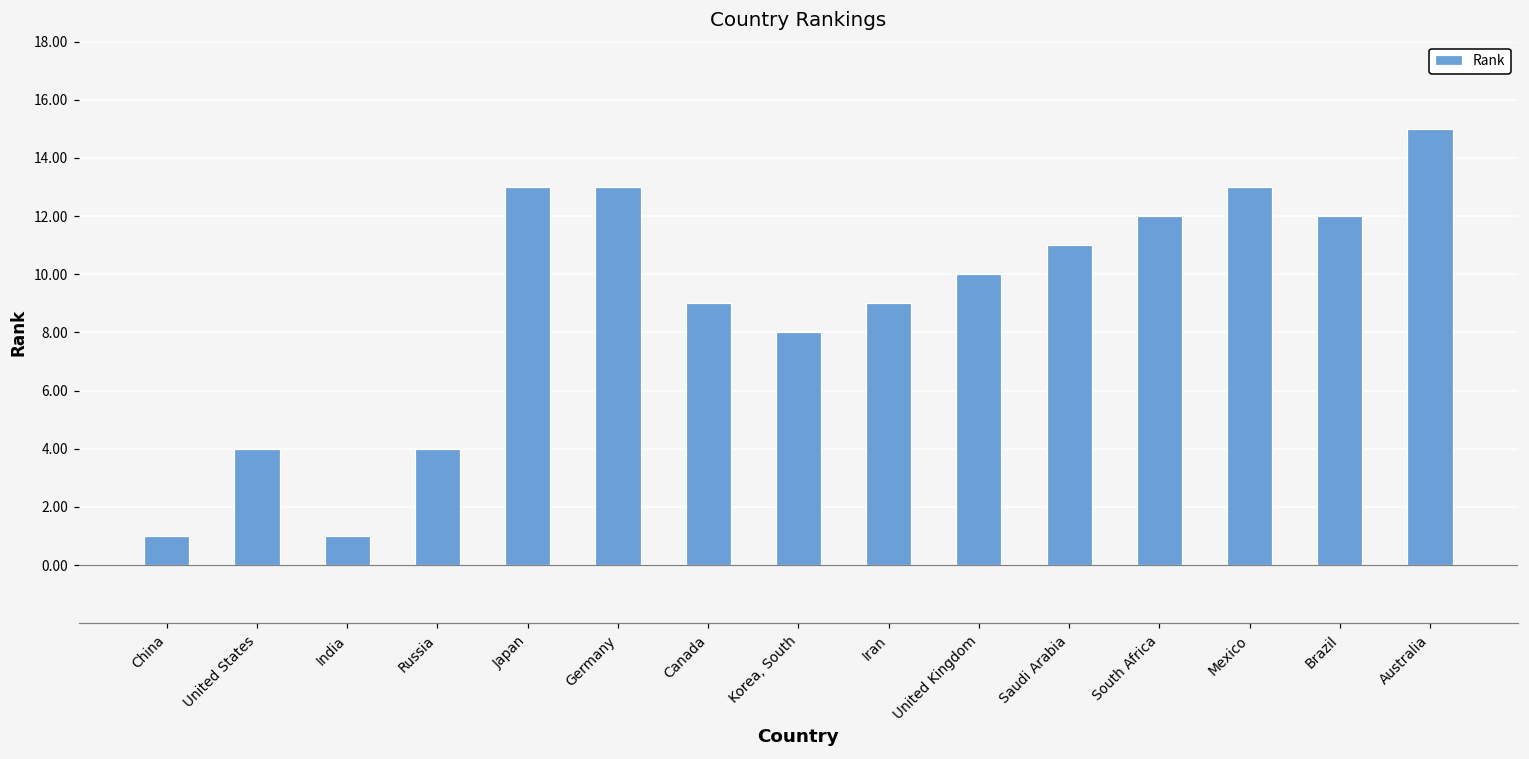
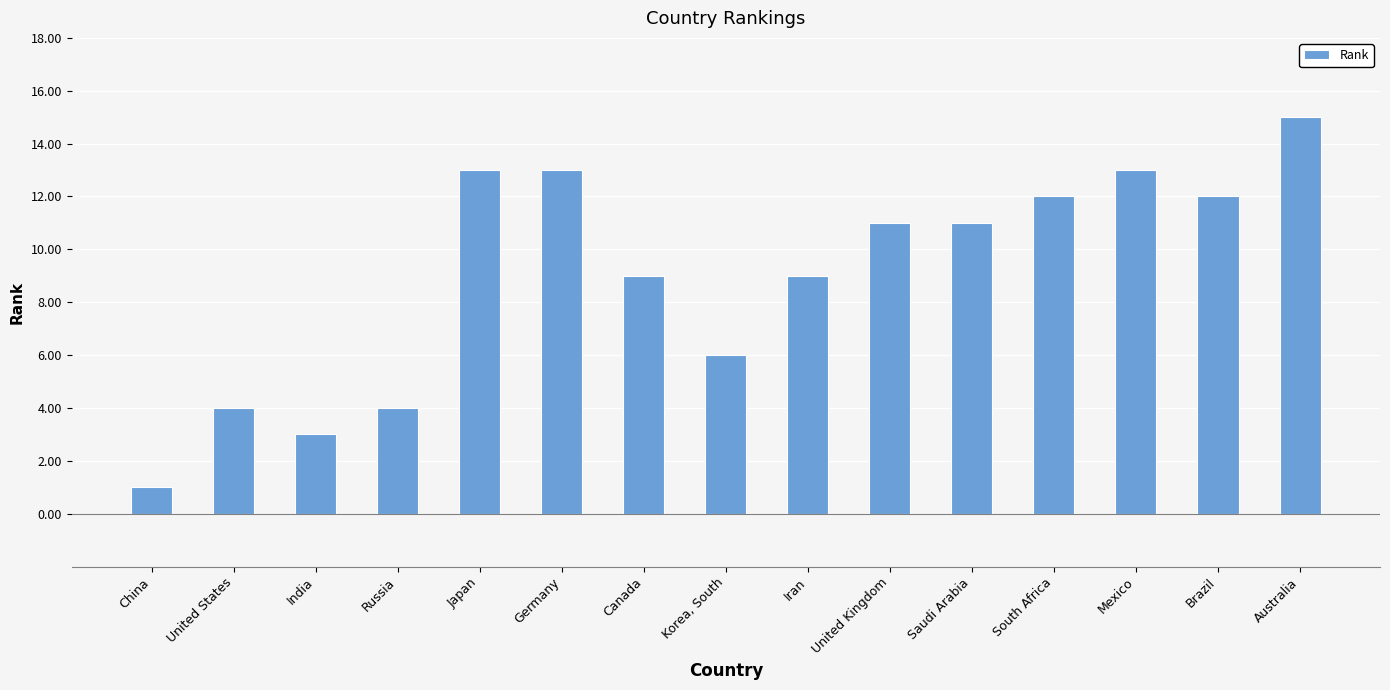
India: 1 -> 3
Korea, South: 8 -> 6
United Kingdom: 10 -> 11
